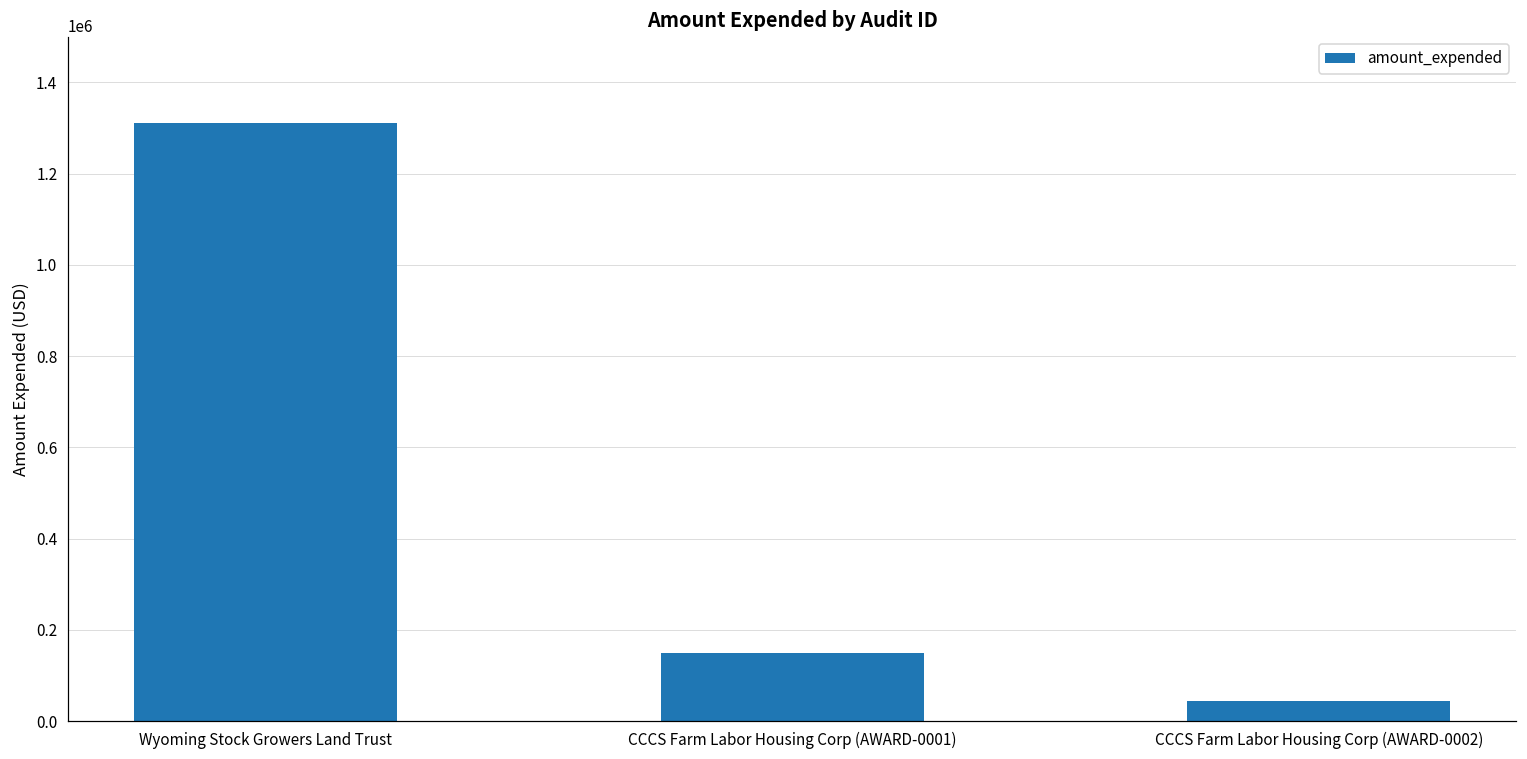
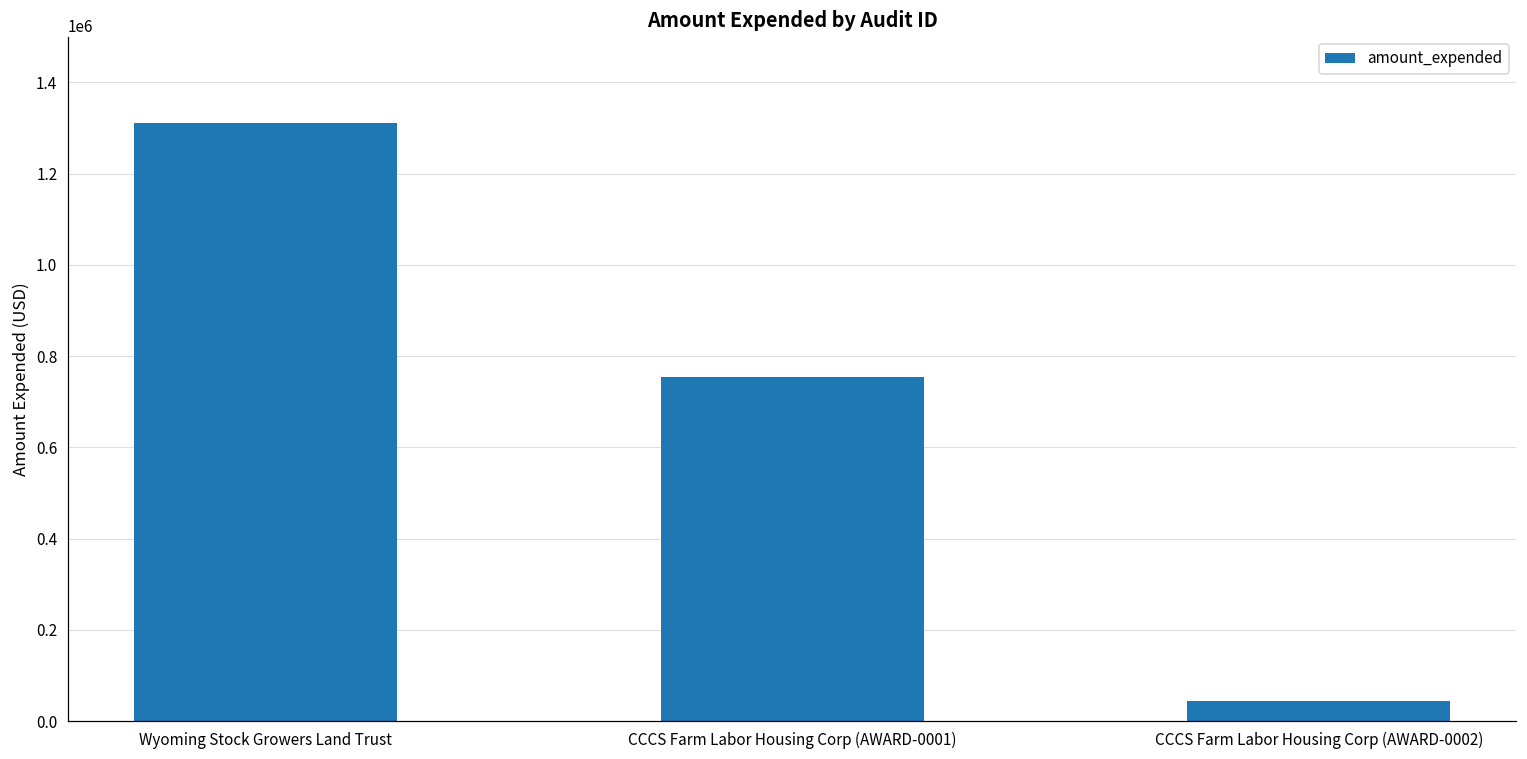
CCCS Farm Labor Housing Corp (AWARD-0001): 150000 -> 750000
